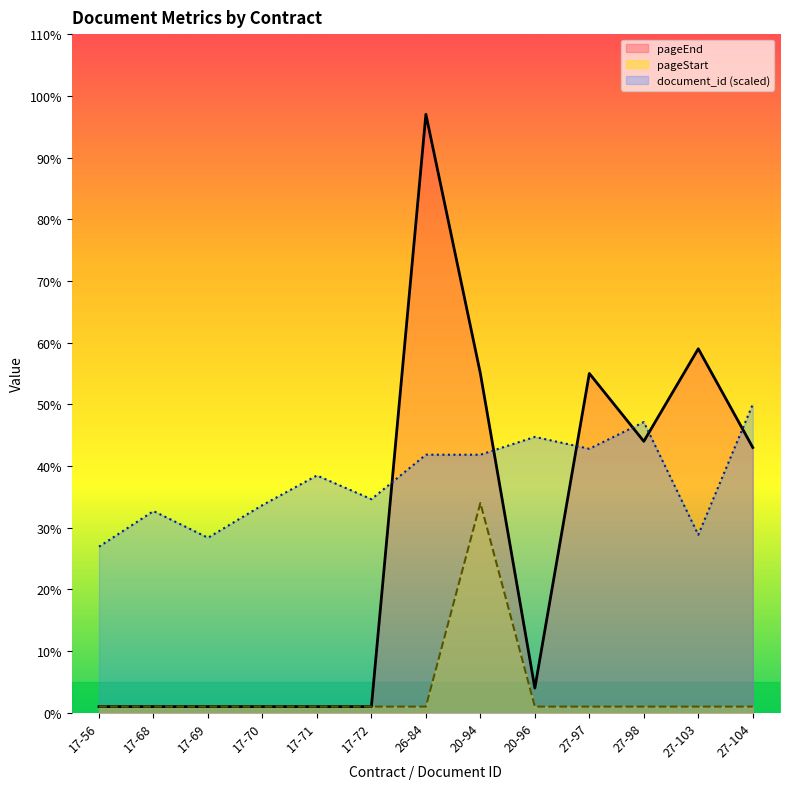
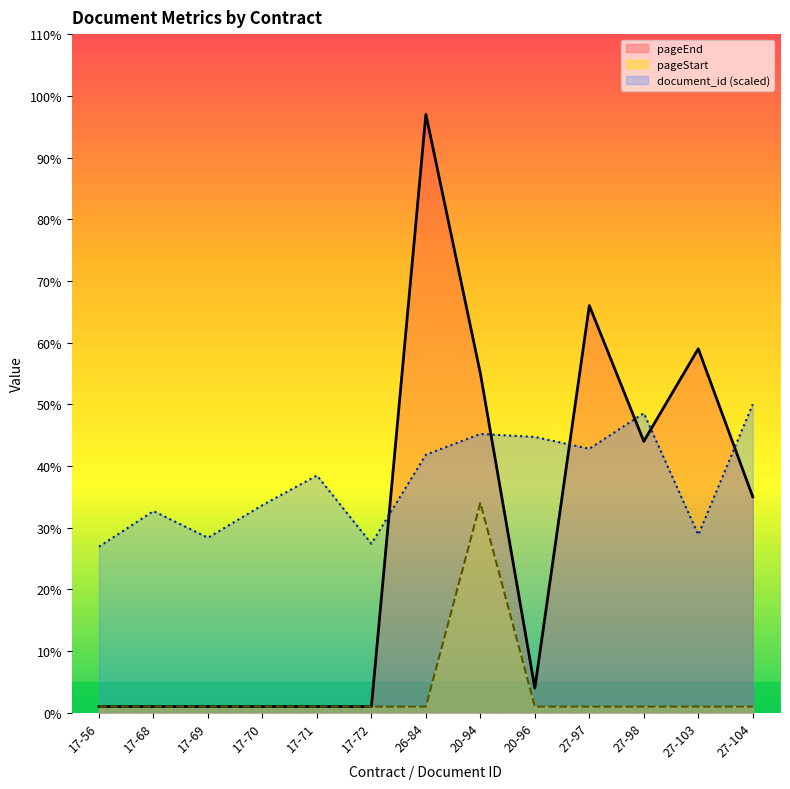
document_id (scaled), 17-72: 35% -> 27%
document_id (scaled), 20-94: 42% -> 45%
pageEnd, 27-97: 55% -> 66%
document_id (scaled), 27-98: 47% -> 49%
pageEnd, 27-104: 43% -> 35%
